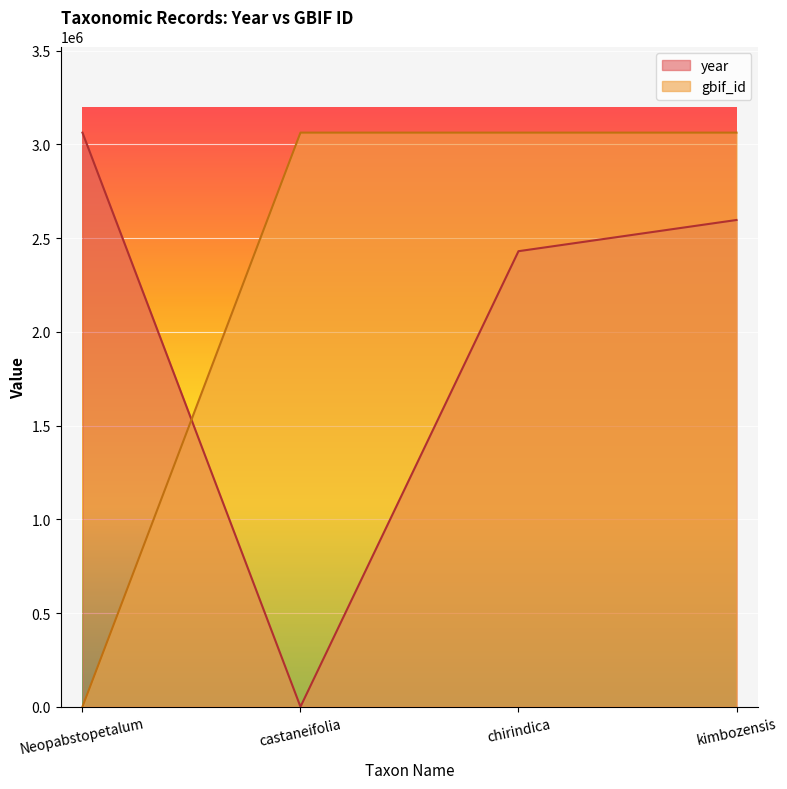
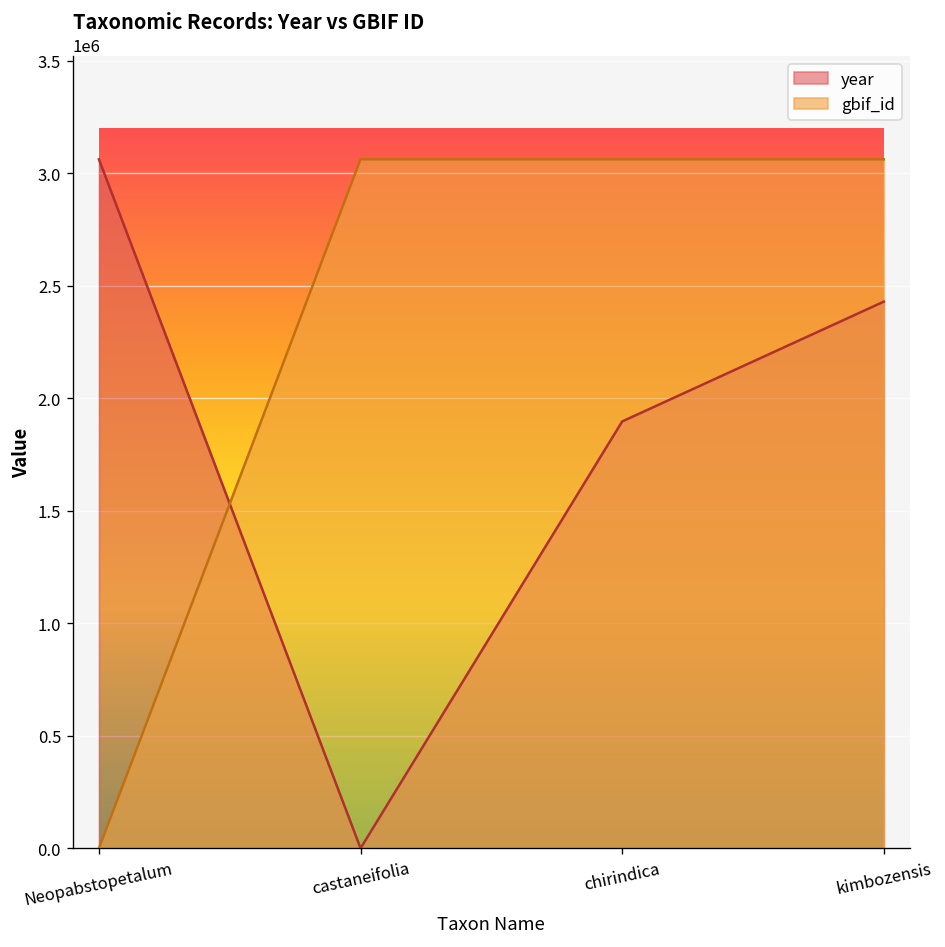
year, chirindica: 2430000 -> 1900000
year, kimbozensis: 2600000 -> 2430000
